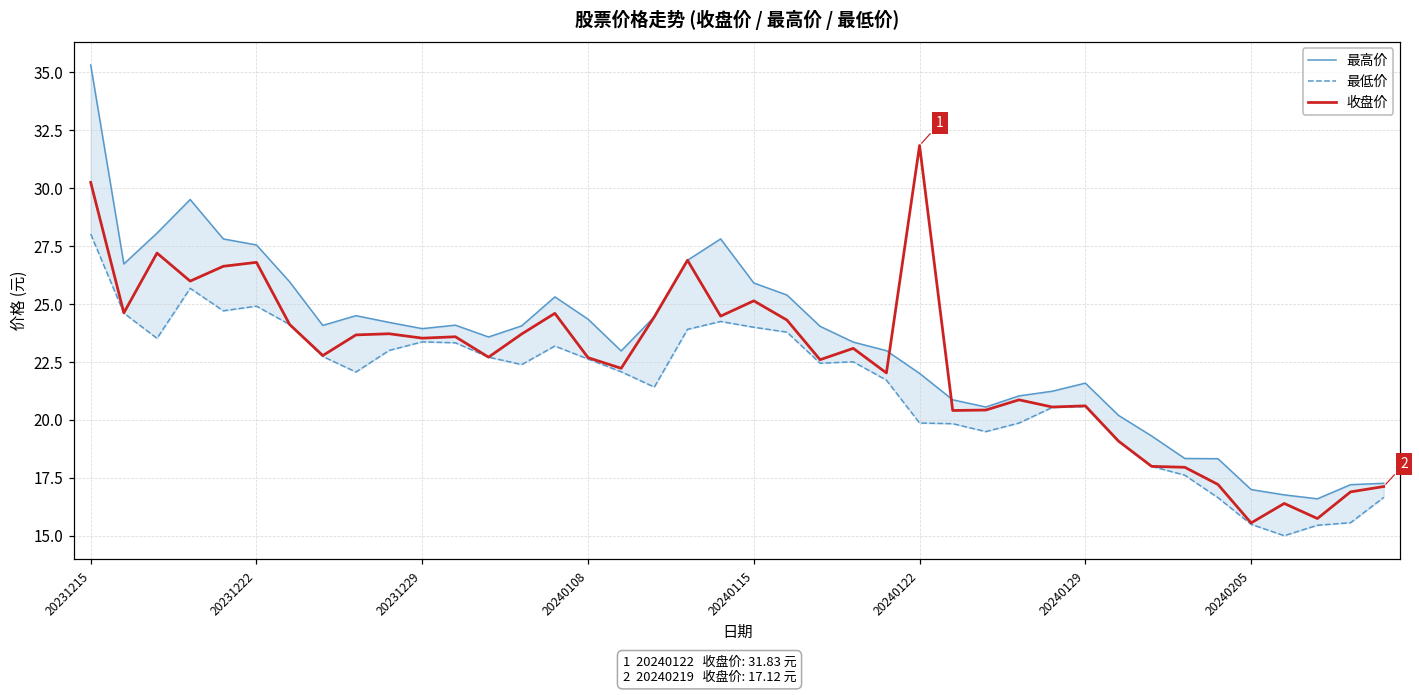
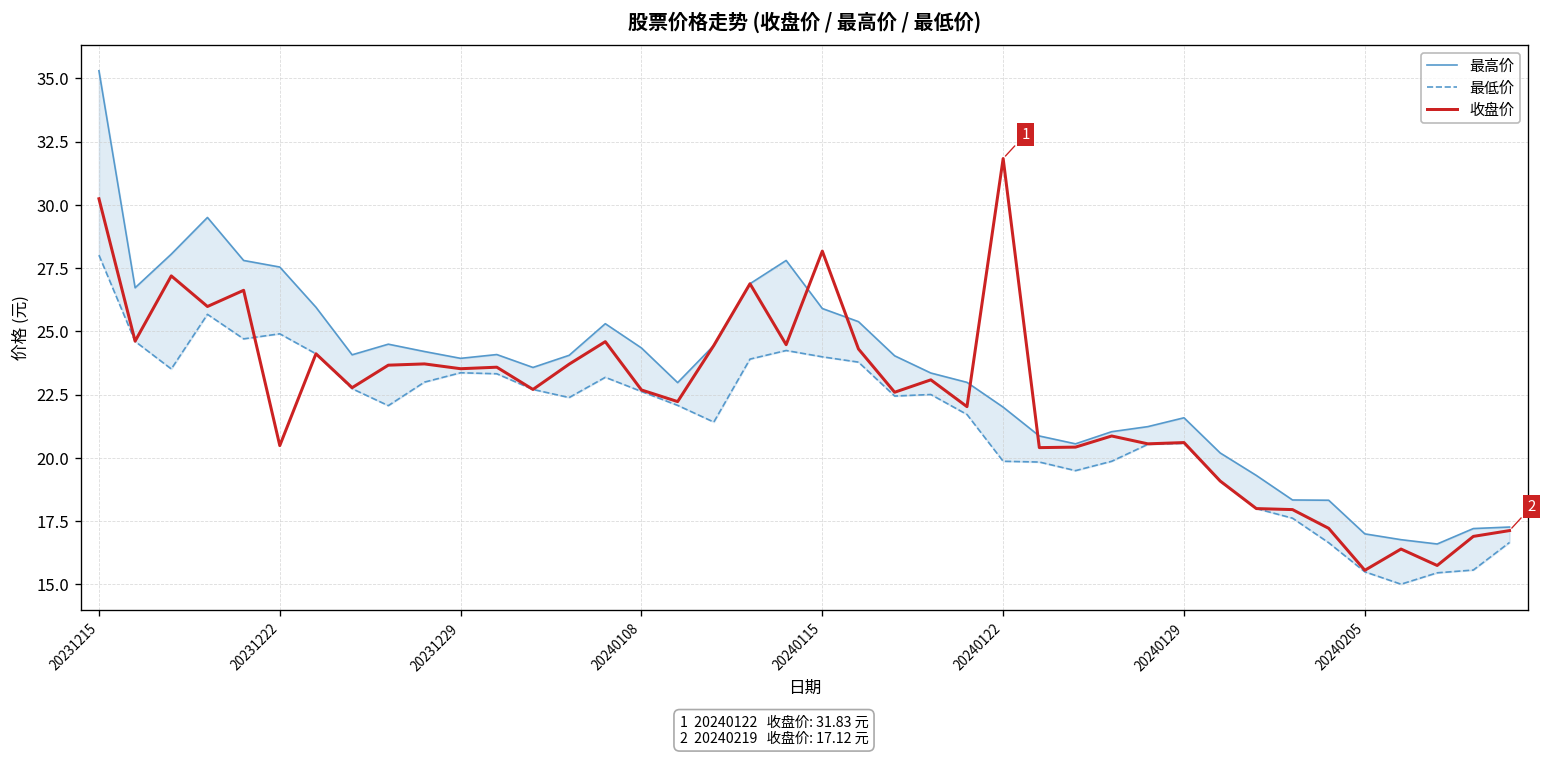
收盘价, 20231222: 26.8 -> 20.5
收盘价, 20240115: 25.1 -> 28.2
